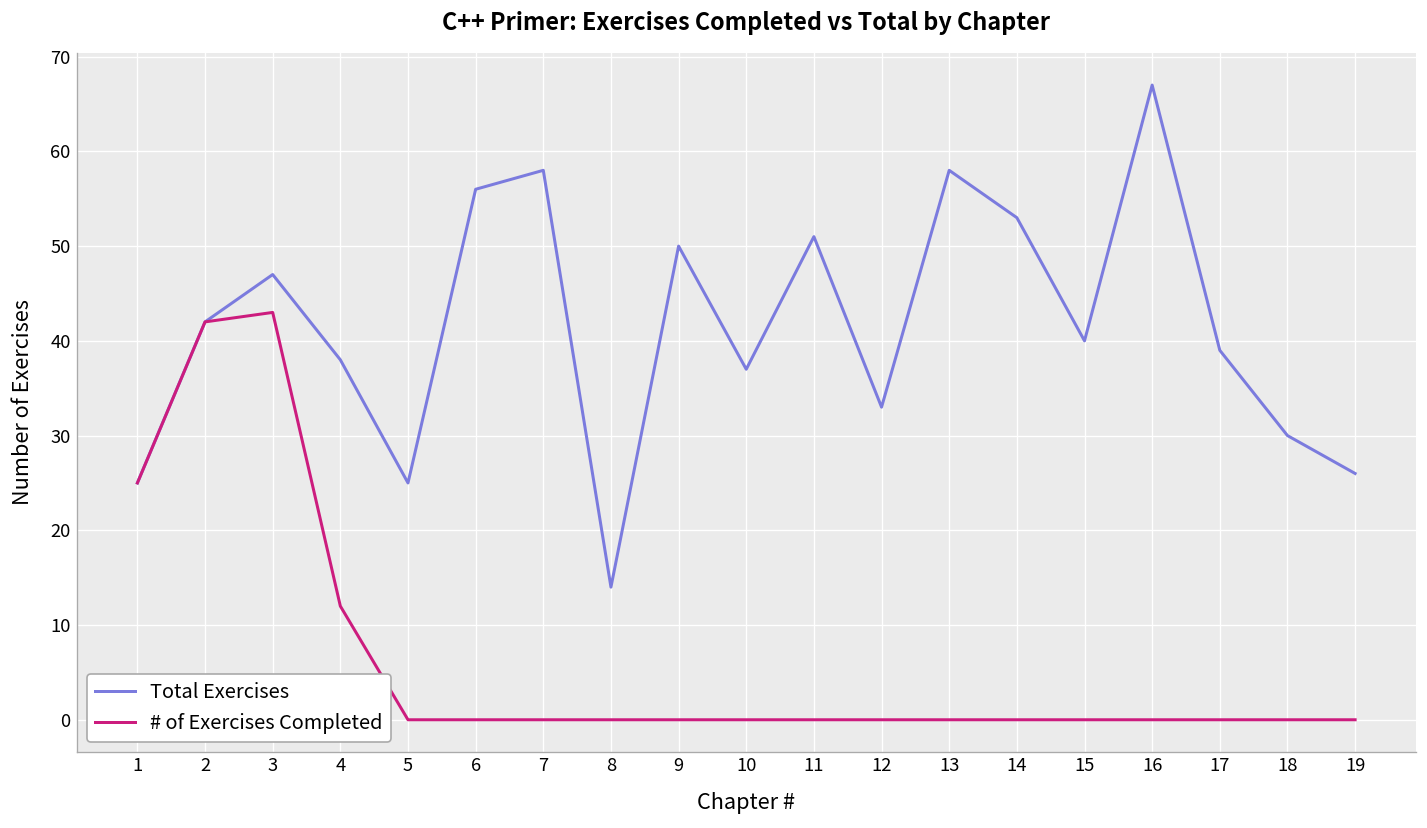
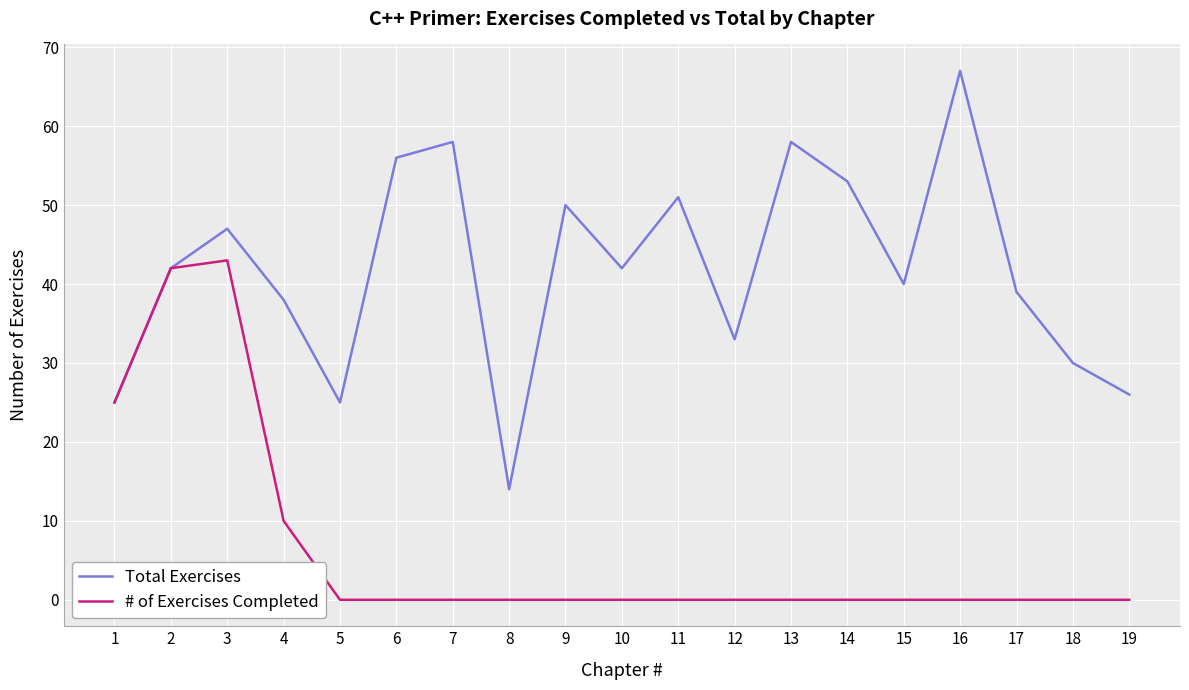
# of Exercises Completed, 4: 12 -> 10
Total Exercises, 10: 37 -> 42
